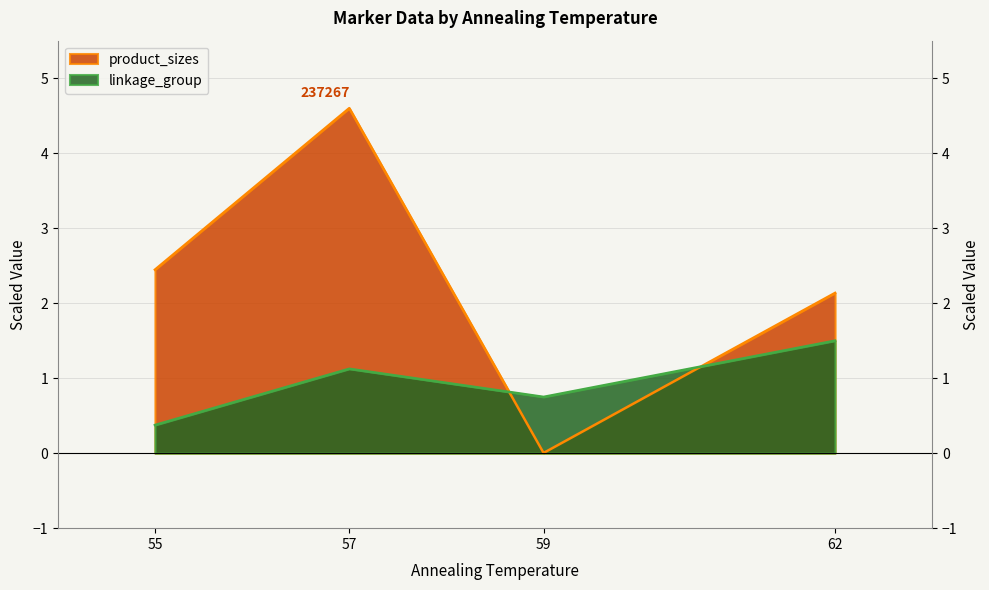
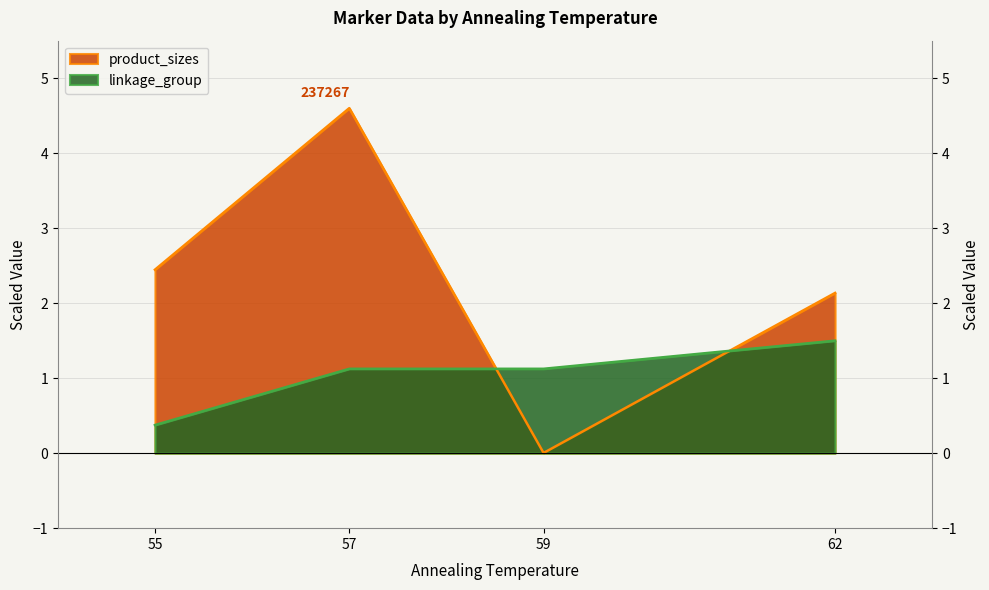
linkage_group, 59: 0.8 -> 1.1
